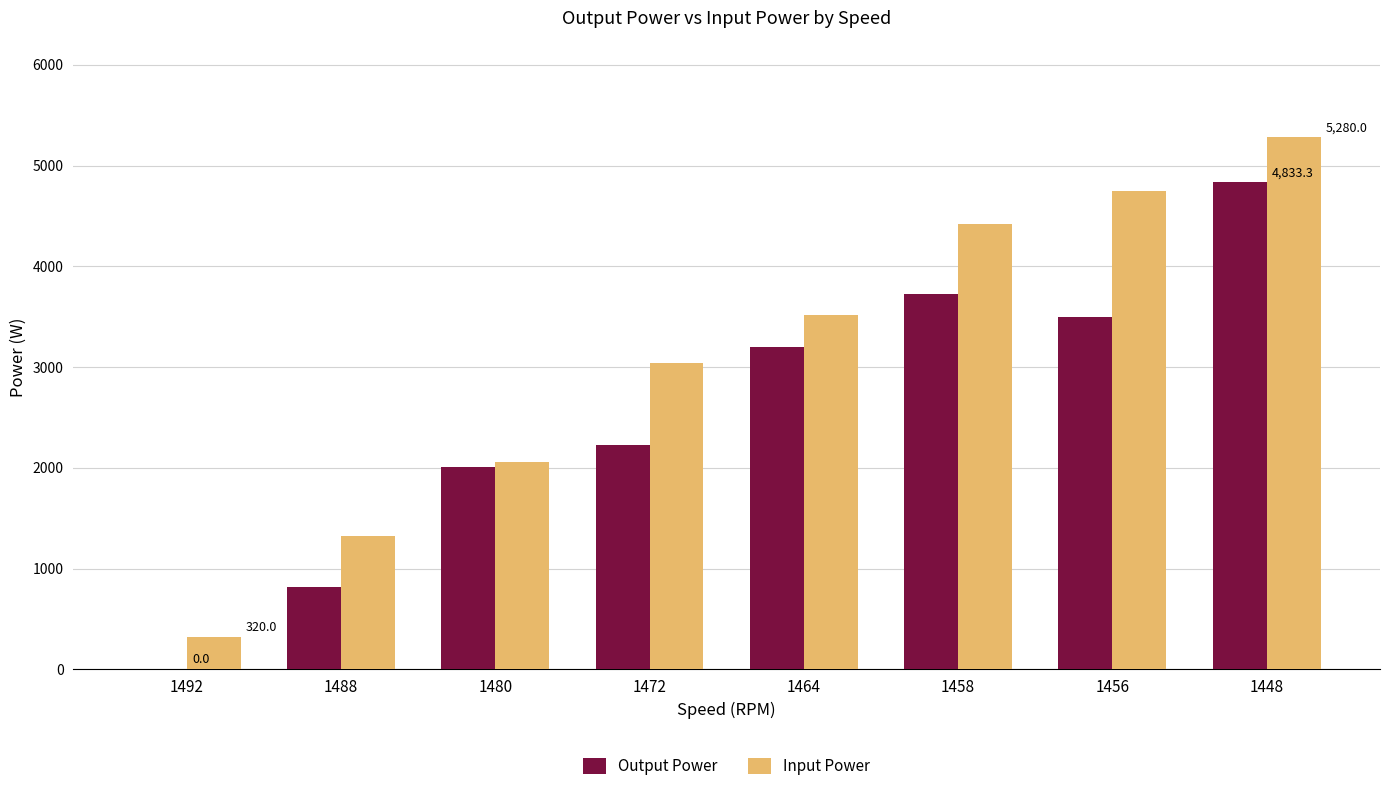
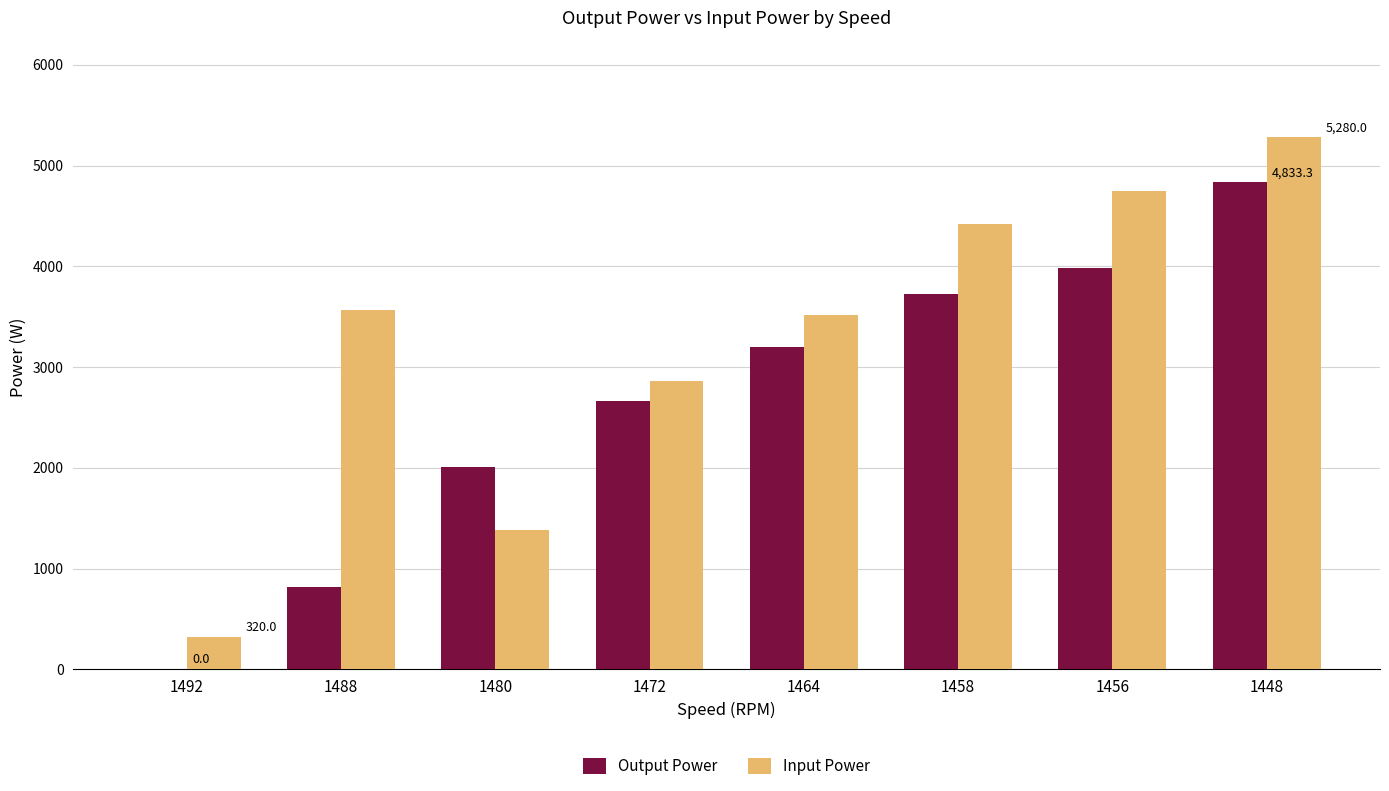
Input Power, 1488: 1320 -> 3560
Input Power, 1480: 2060 -> 1380
Output Power, 1472: 2230 -> 2660
Input Power, 1472: 3040 -> 2870
Output Power, 1456: 3490 -> 3980
